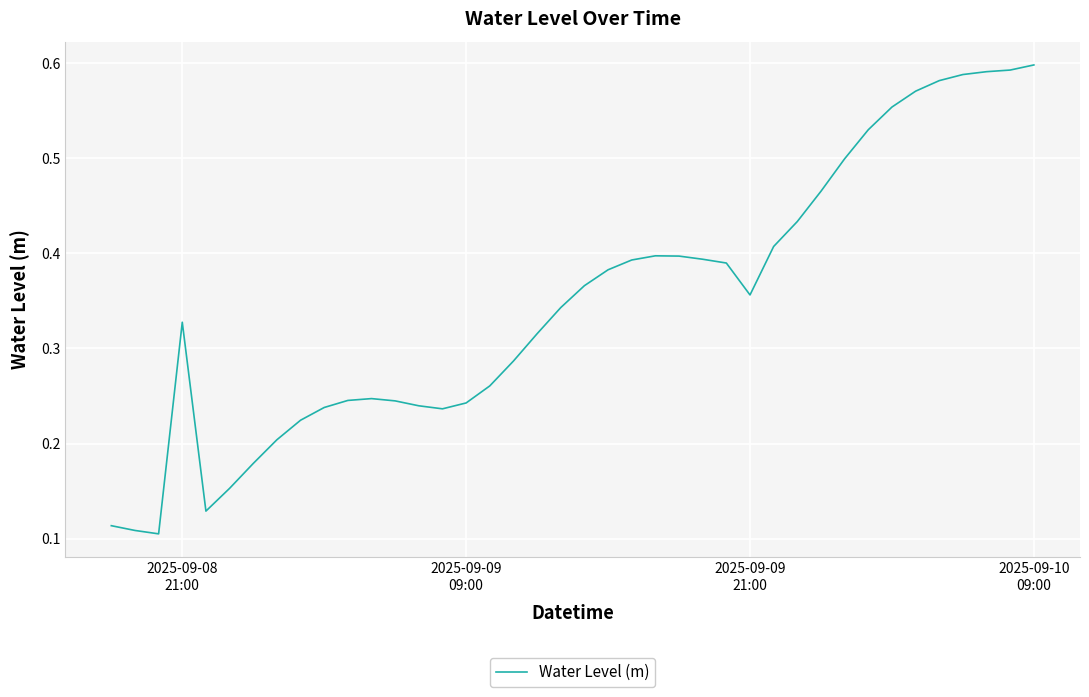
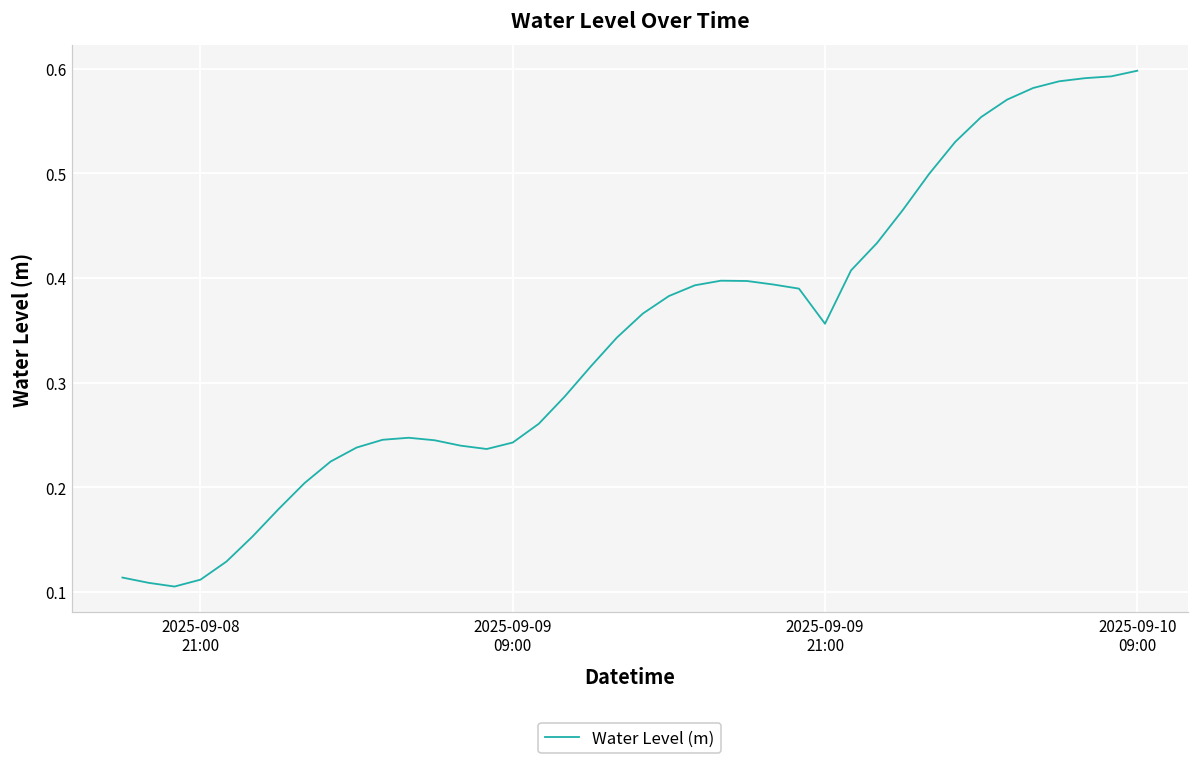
2025-09-08 21:00: 0.33 -> 0.11
